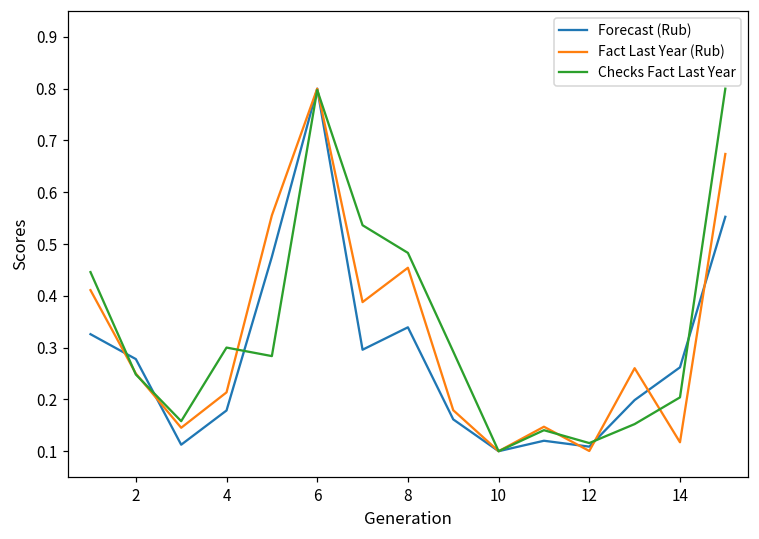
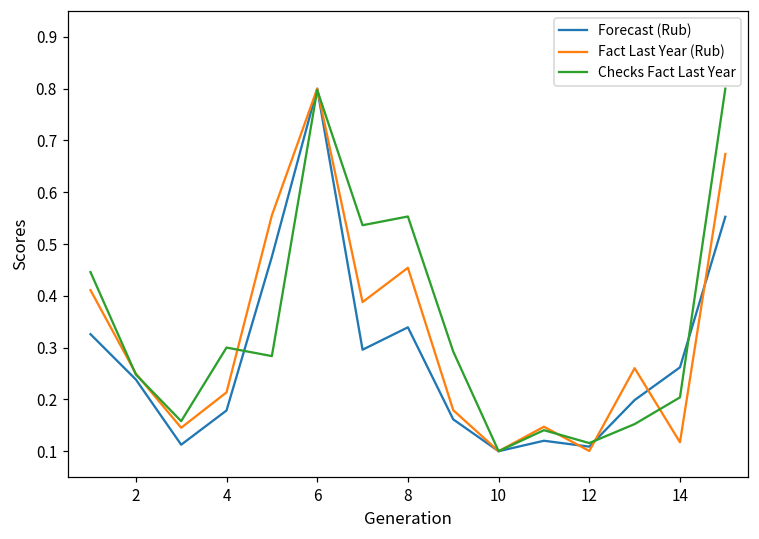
Forecast (Rub), 2: 0.28 -> 0.24
Checks Fact Last Year, 8: 0.48 -> 0.55
